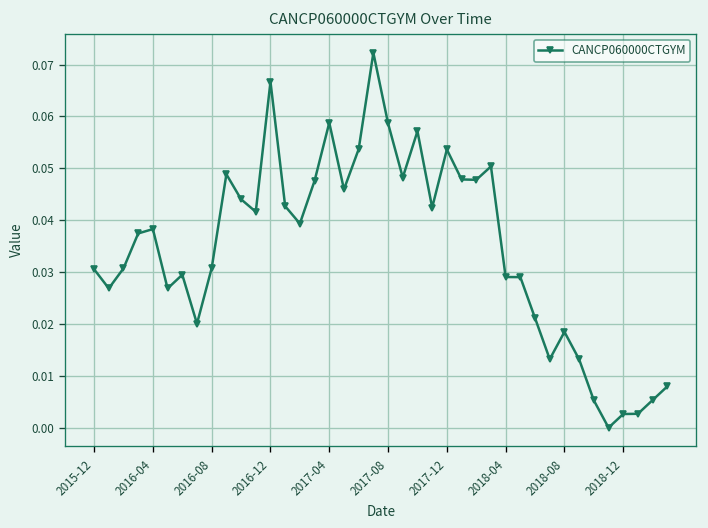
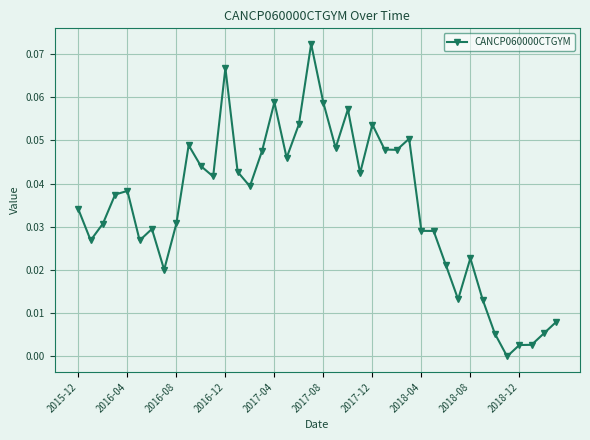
2015-12: 0.031 -> 0.034
2018-08: 0.018 -> 0.023
